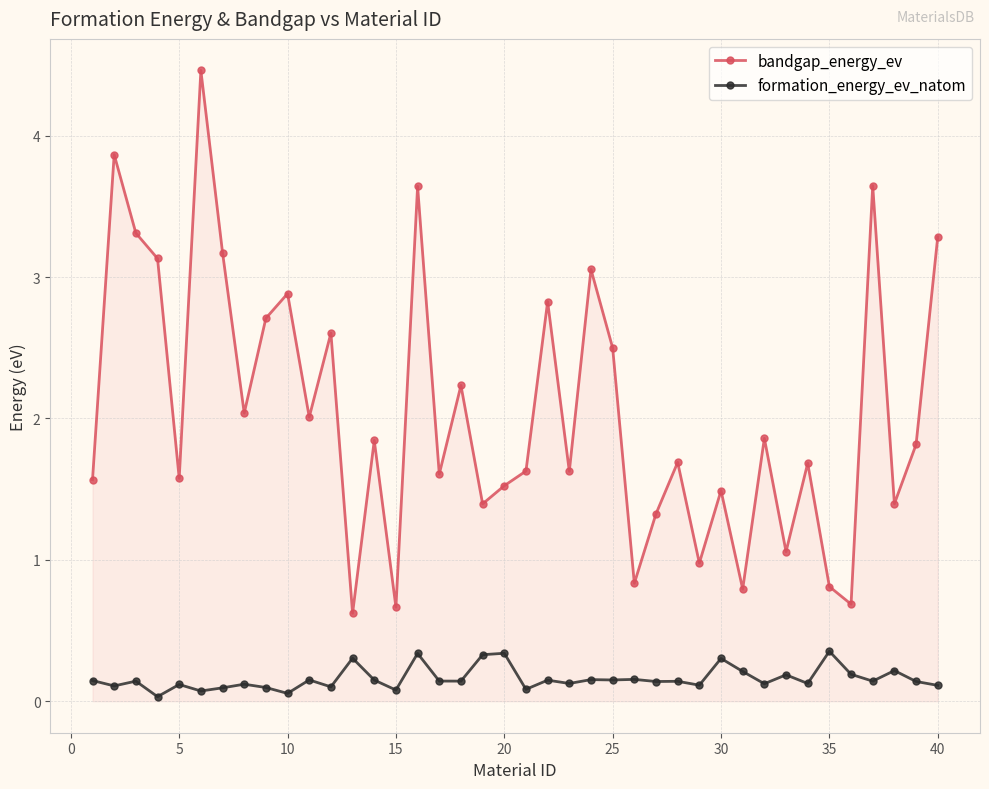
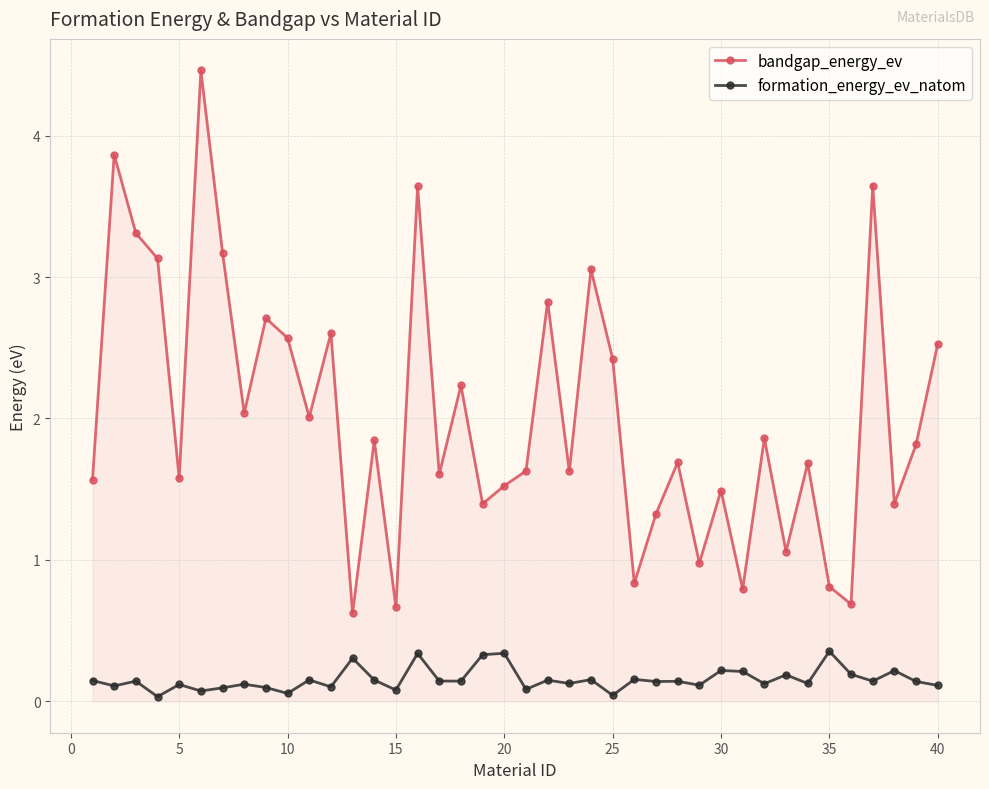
bandgap_energy_ev, 10: 2.88 -> 2.57
bandgap_energy_ev, 25: 2.50 -> 2.42
formation_energy_ev_natom, 25: 0.15 -> 0.04
formation_energy_ev_natom, 30: 0.30 -> 0.22
bandgap_energy_ev, 40: 3.28 -> 2.53
